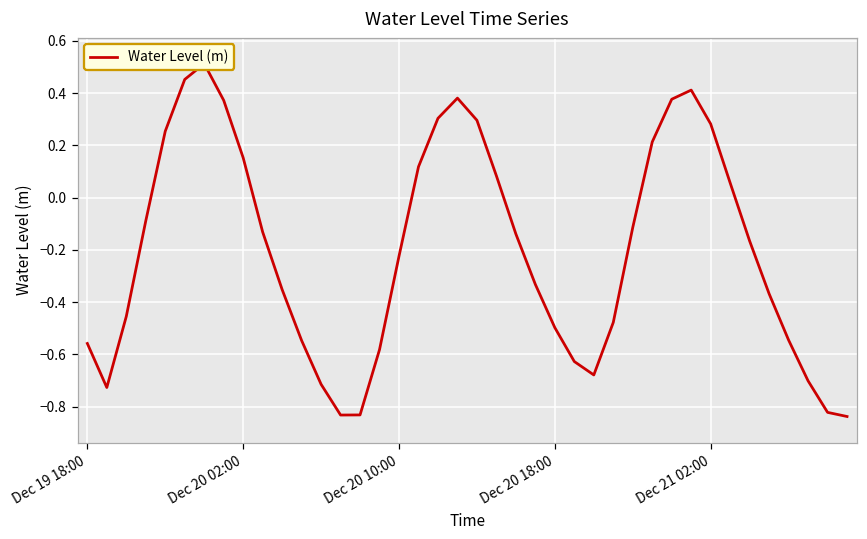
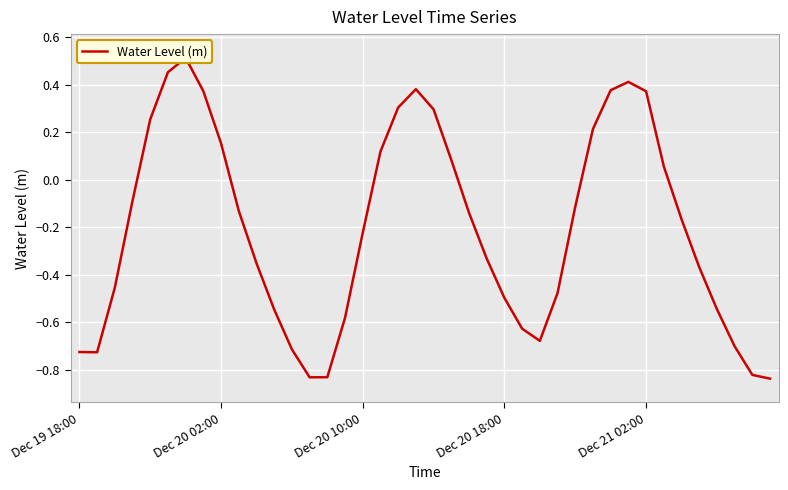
Dec 19 18:00: -0.56 -> -0.73
Dec 21 02:00: 0.28 -> 0.37
